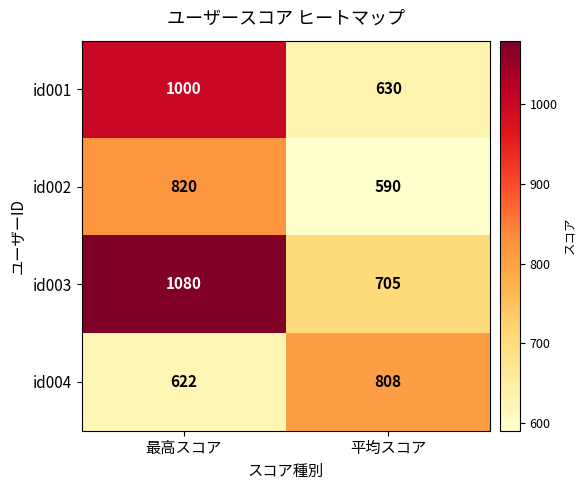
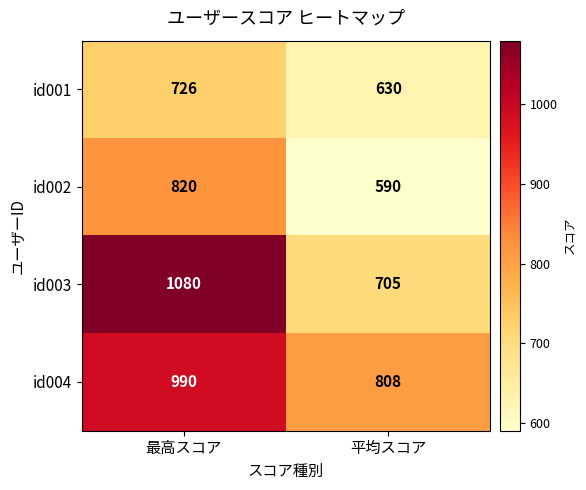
id001, 最高スコア: 1000 -> 726
id004, 最高スコア: 622 -> 990
